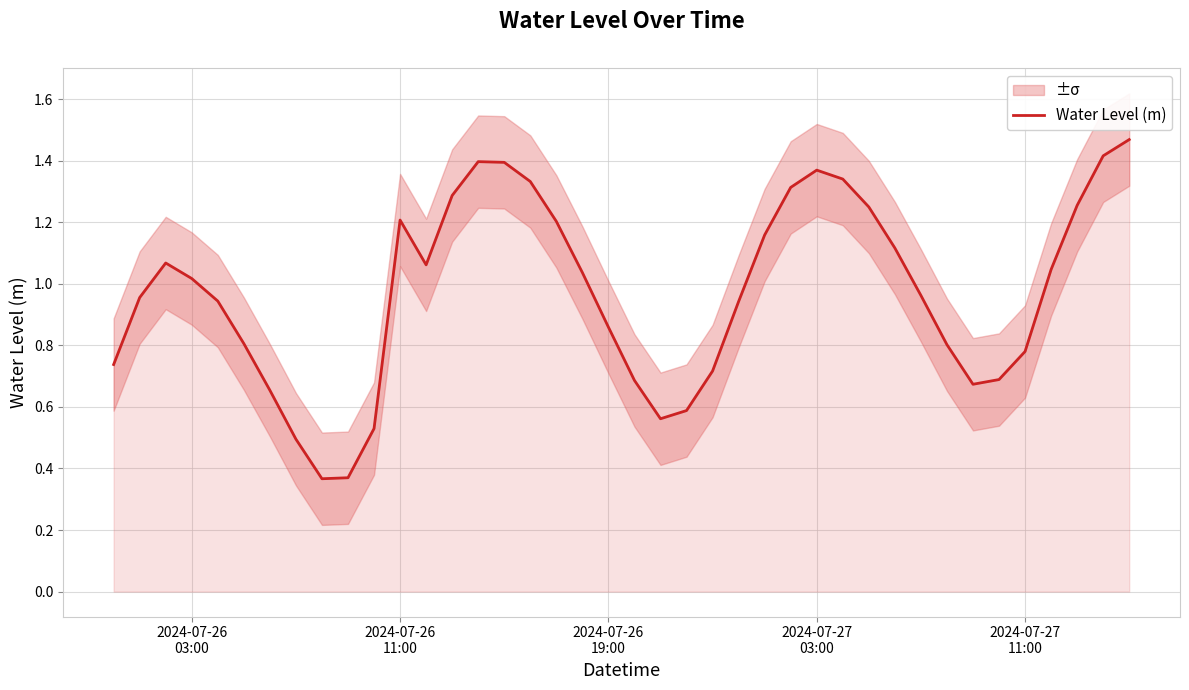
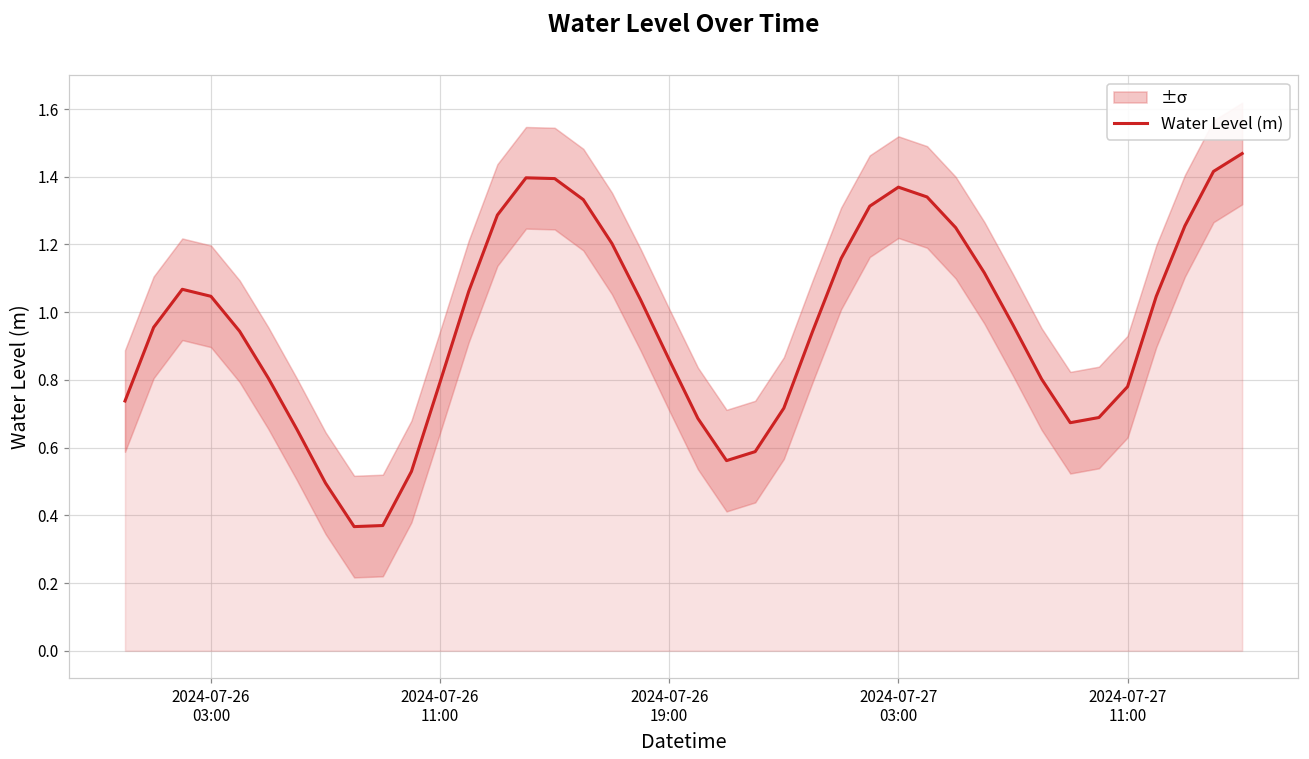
Water Level (m), 2024-07-26 03:00: 1.02 -> 1.05
Water Level (m), 2024-07-26 11:00: 1.21 -> 0.79
